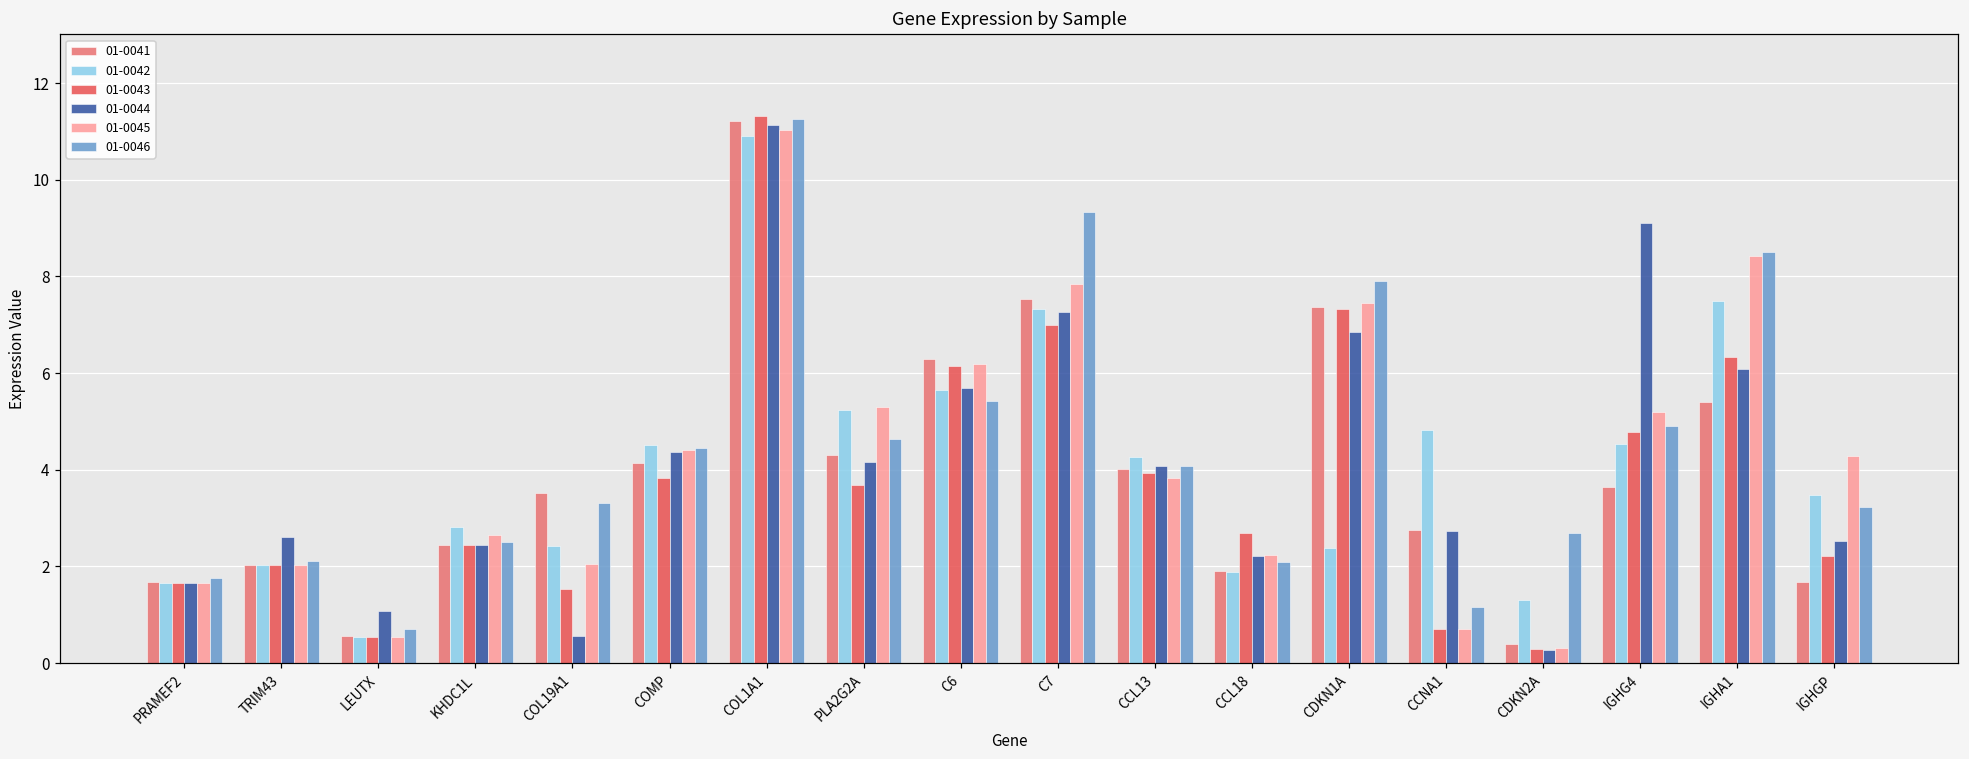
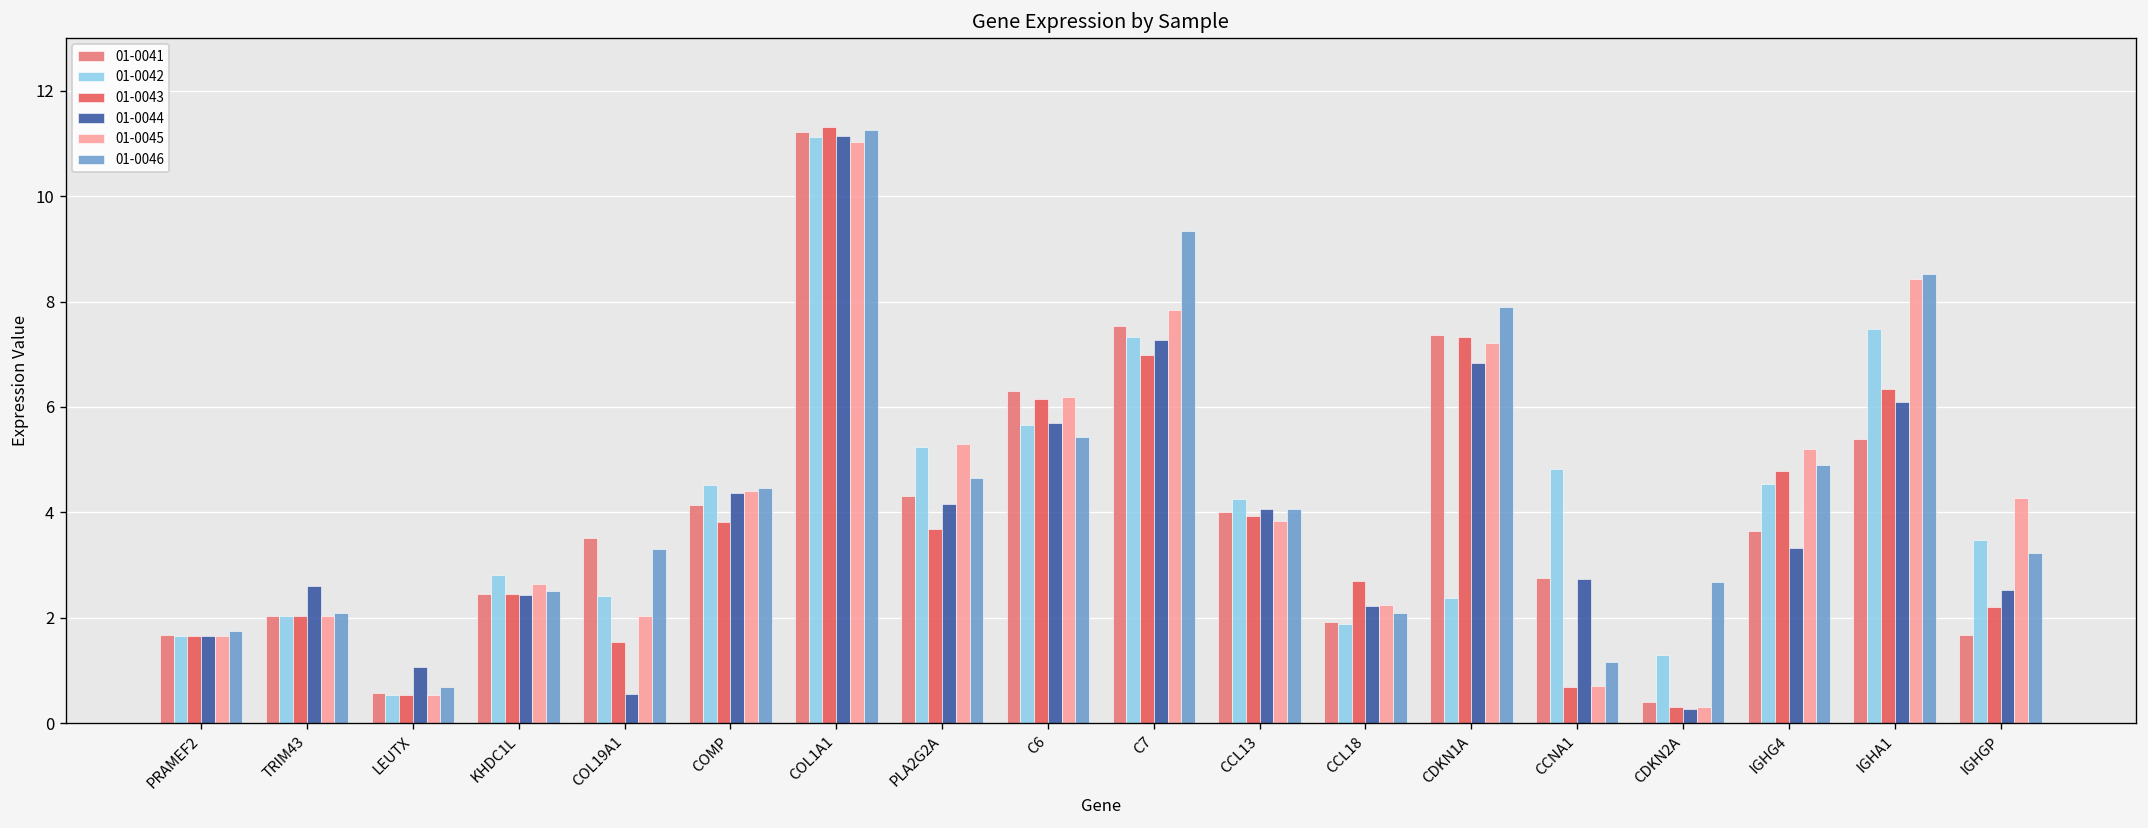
01-0042, COL1A1: 10.9 -> 11.1
01-0045, CDKN1A: 7.4 -> 7.2
01-0044, IGHG4: 9.1 -> 3.3
